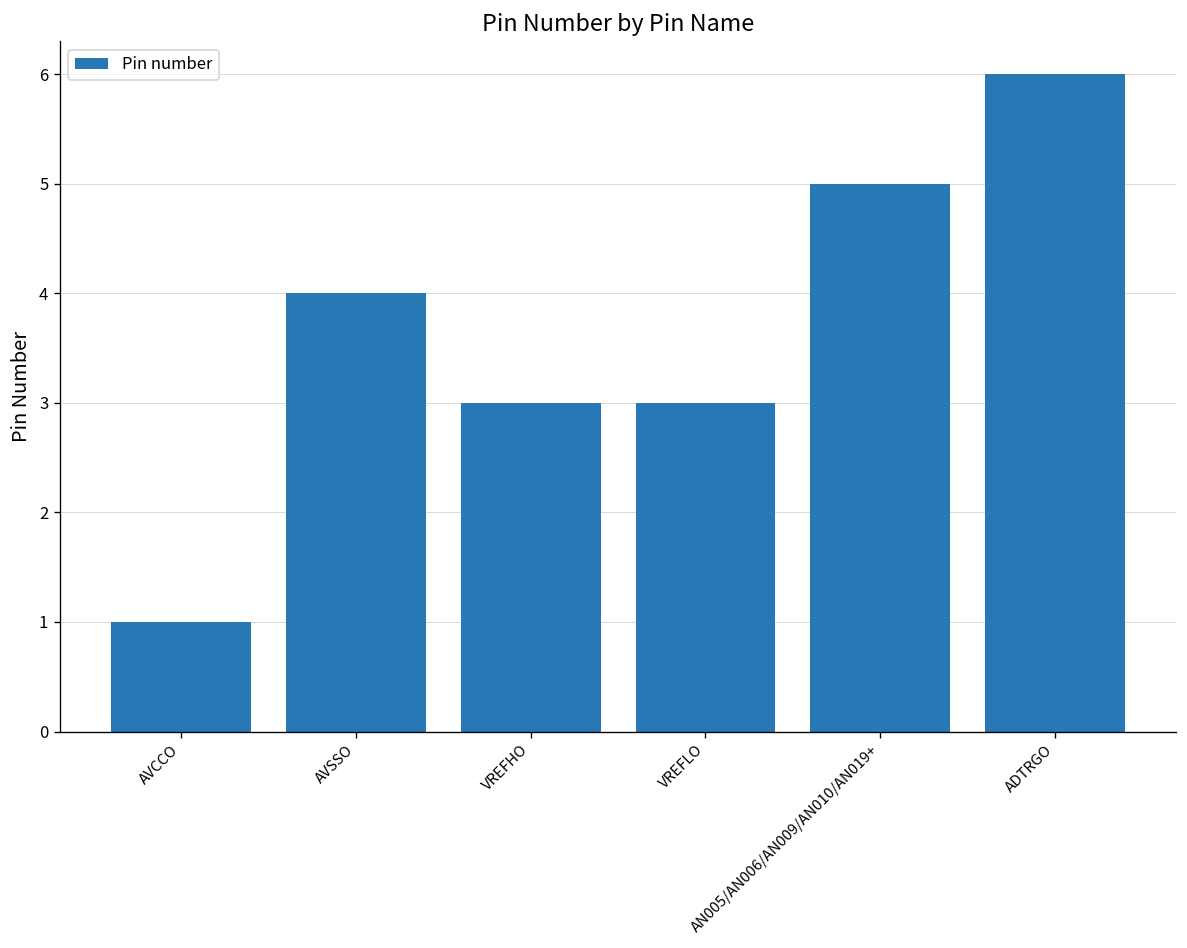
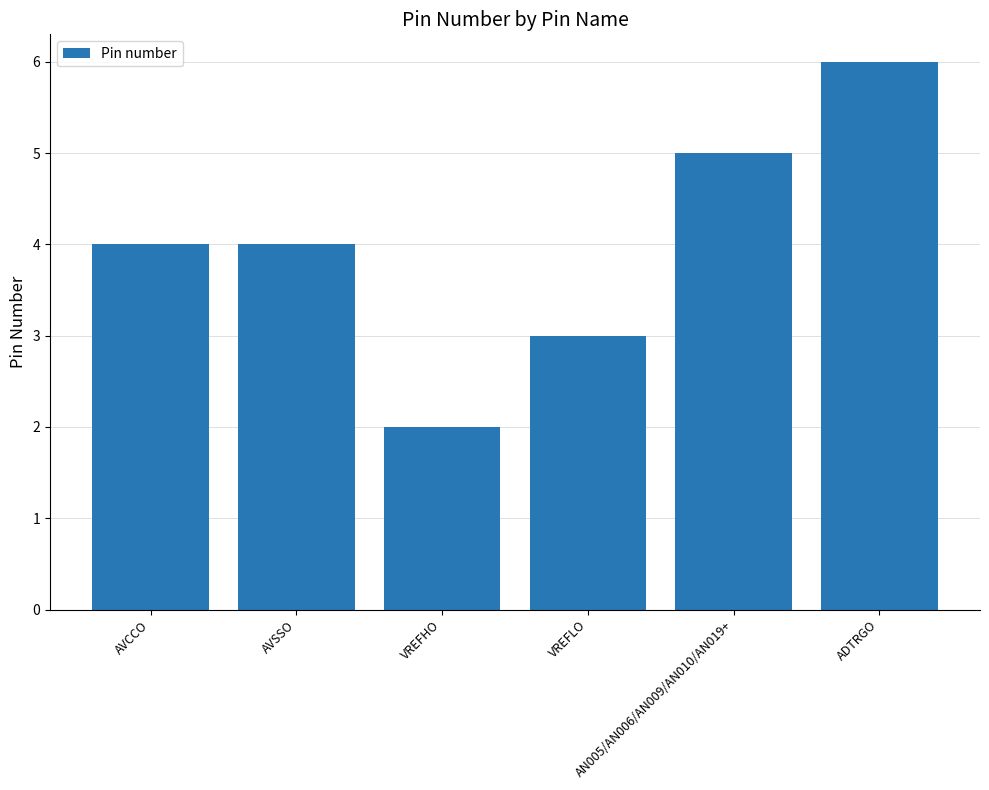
AVCCO: 1 -> 4
VREFHO: 3 -> 2
